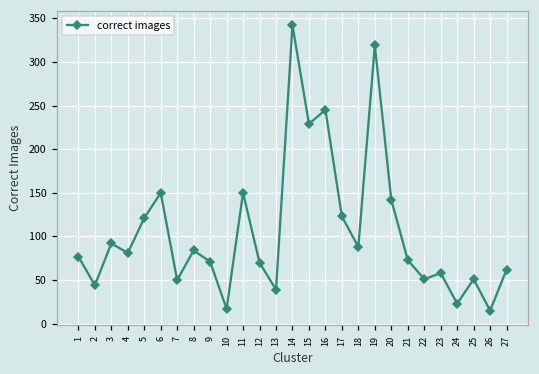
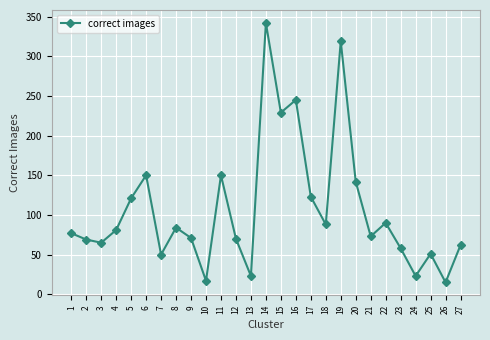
2: 40 -> 70
3: 90 -> 70
13: 40 -> 20
22: 50 -> 90
